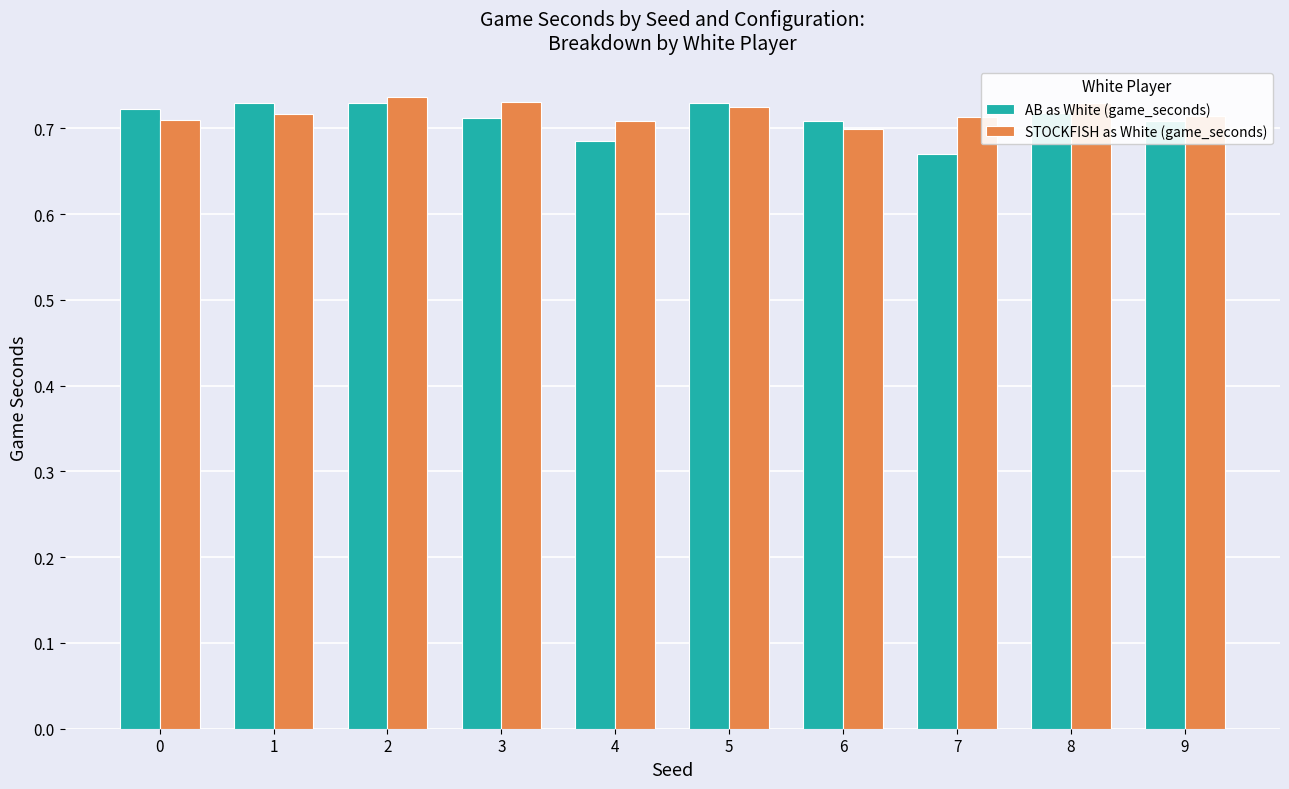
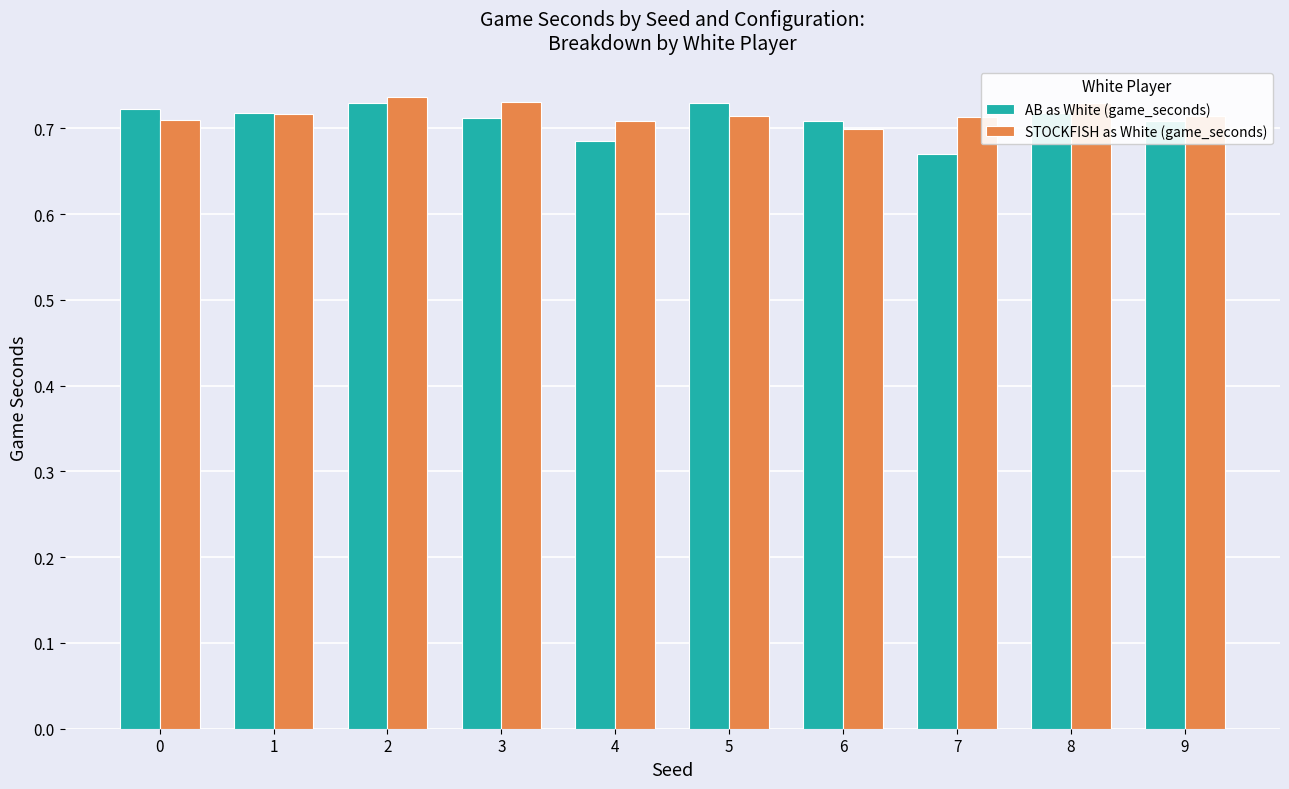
AB as White (game_seconds), 1: 0.73 -> 0.72
STOCKFISH as White (game_seconds), 5: 0.73 -> 0.71
